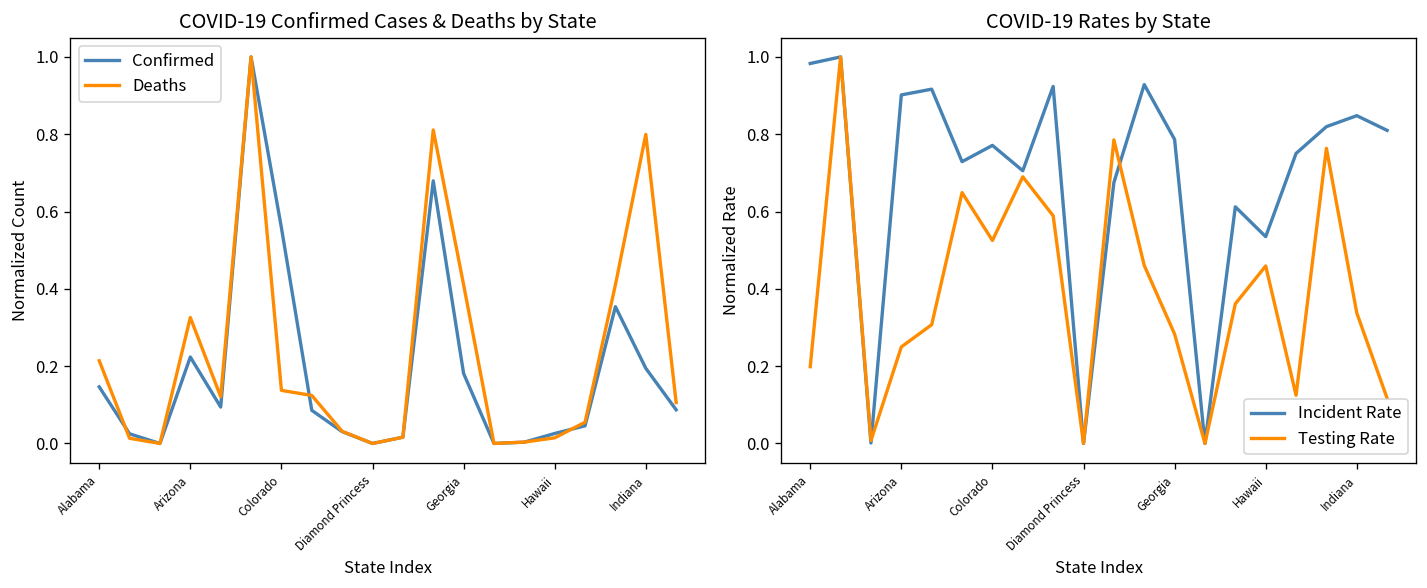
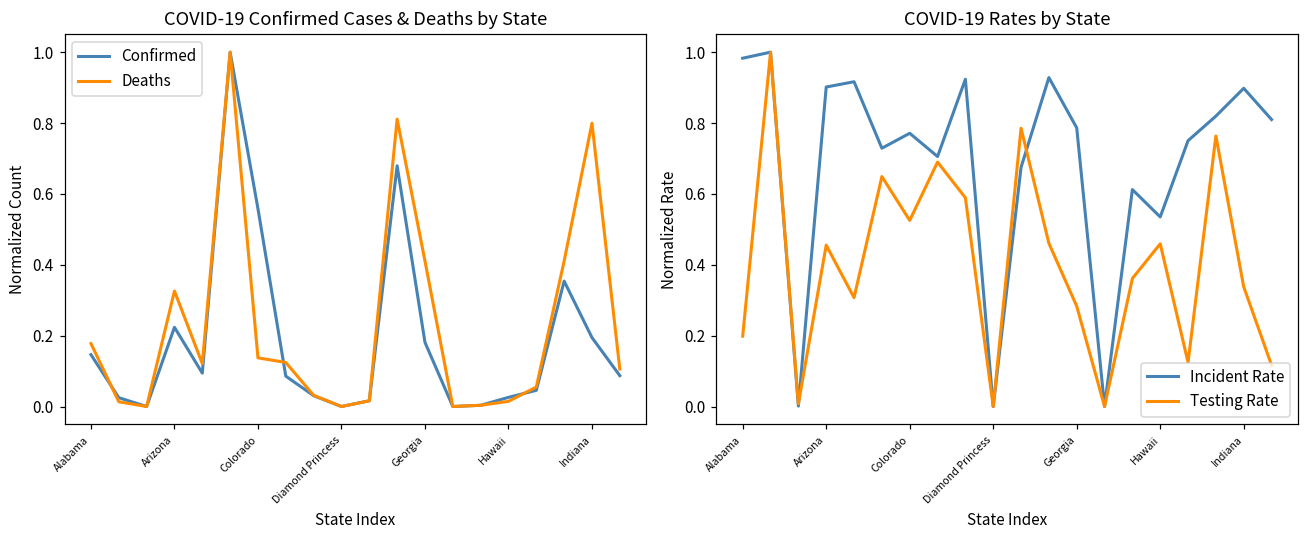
COVID-19 Confirmed Cases & Deaths by State, Deaths, Alabama: 0.21 -> 0.18
COVID-19 Rates by State, Testing Rate, Arizona: 0.25 -> 0.46
COVID-19 Rates by State, Incident Rate, Indiana: 0.85 -> 0.90
